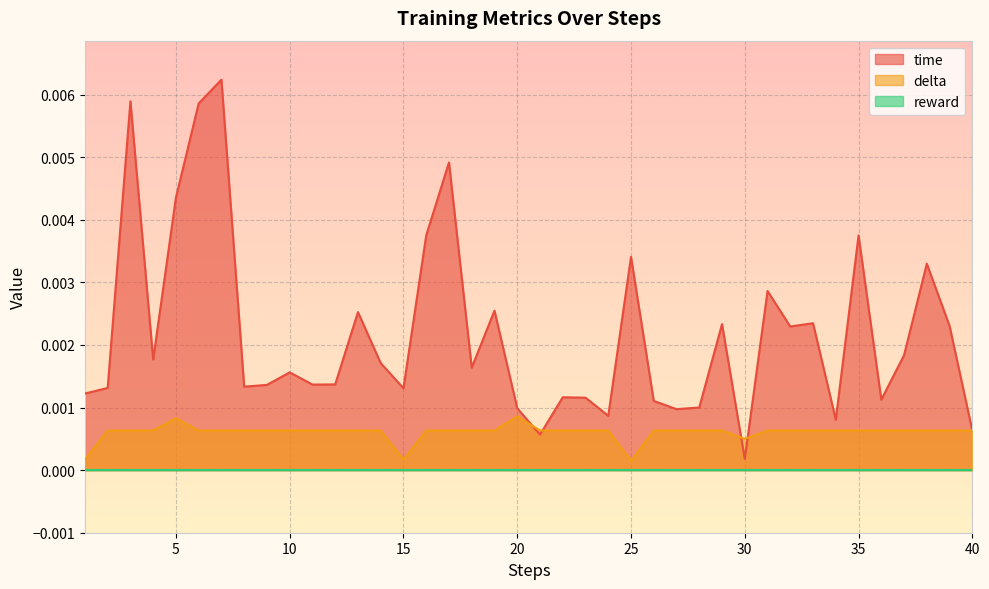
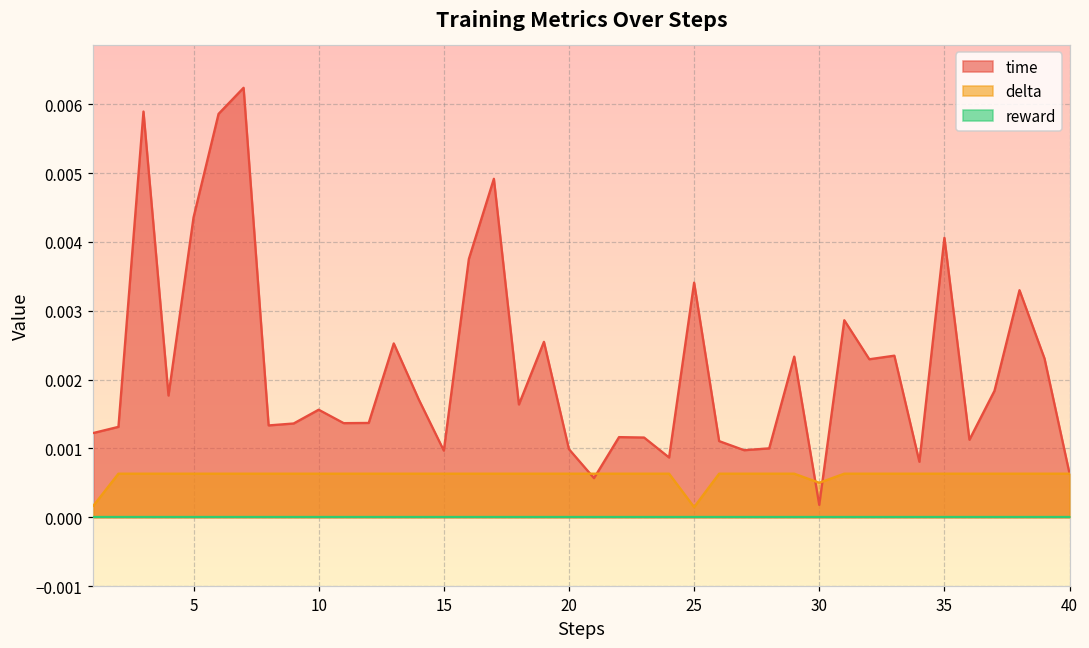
delta, 5: 0.0008 -> 0.0006
time, 15: 0.0013 -> 0.0010
delta, 15: 0.0002 -> 0.0006
delta, 20: 0.0009 -> 0.0006
time, 35: 0.0038 -> 0.0041
